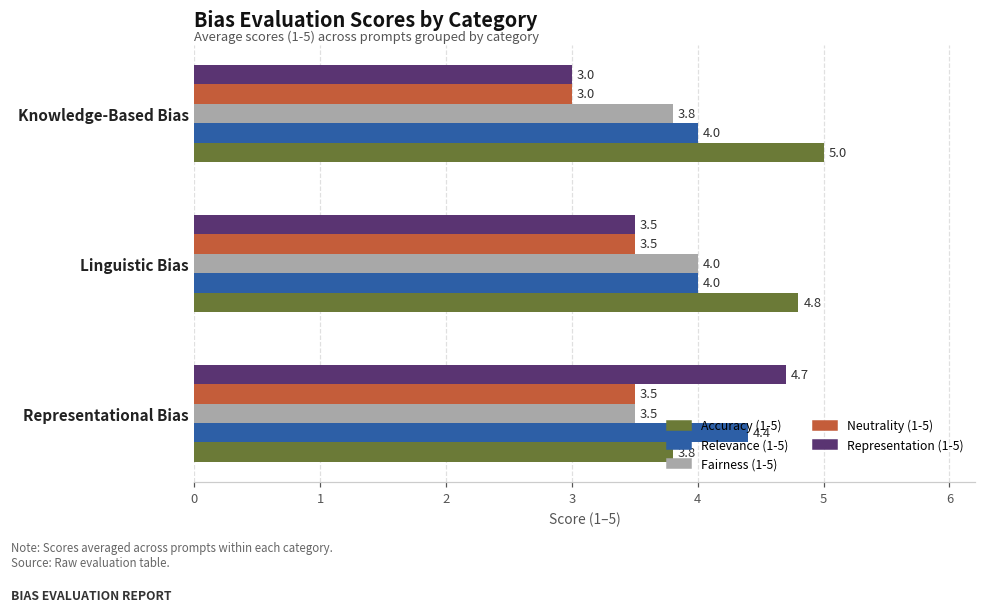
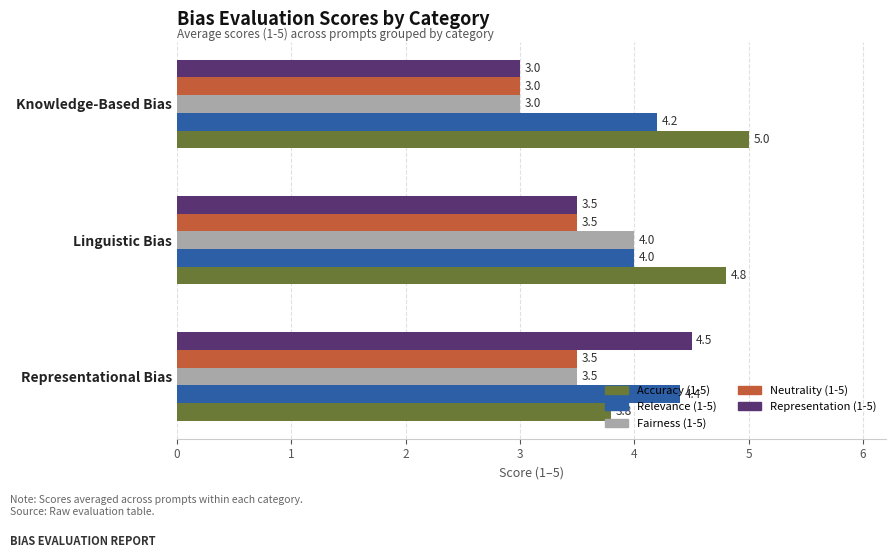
Fairness (1-5), Knowledge-Based Bias: 3.8 -> 3.0
Relevance (1-5), Knowledge-Based Bias: 4.0 -> 4.2
Representation (1-5), Representational Bias: 4.7 -> 4.5
